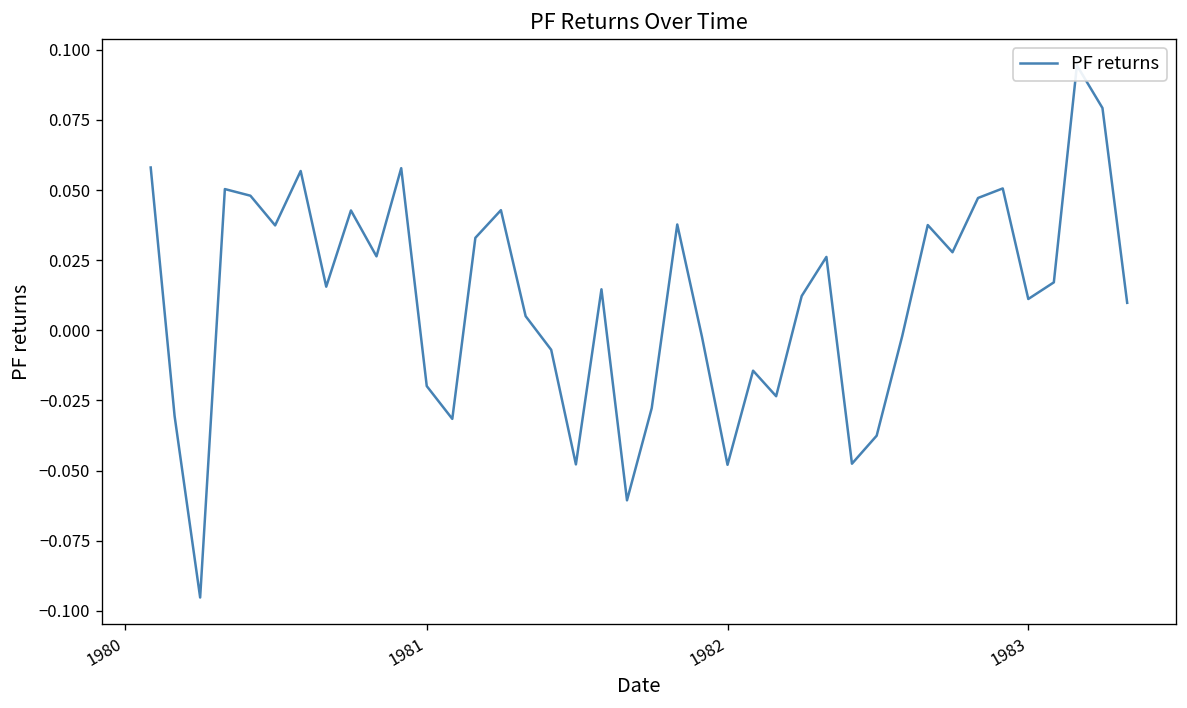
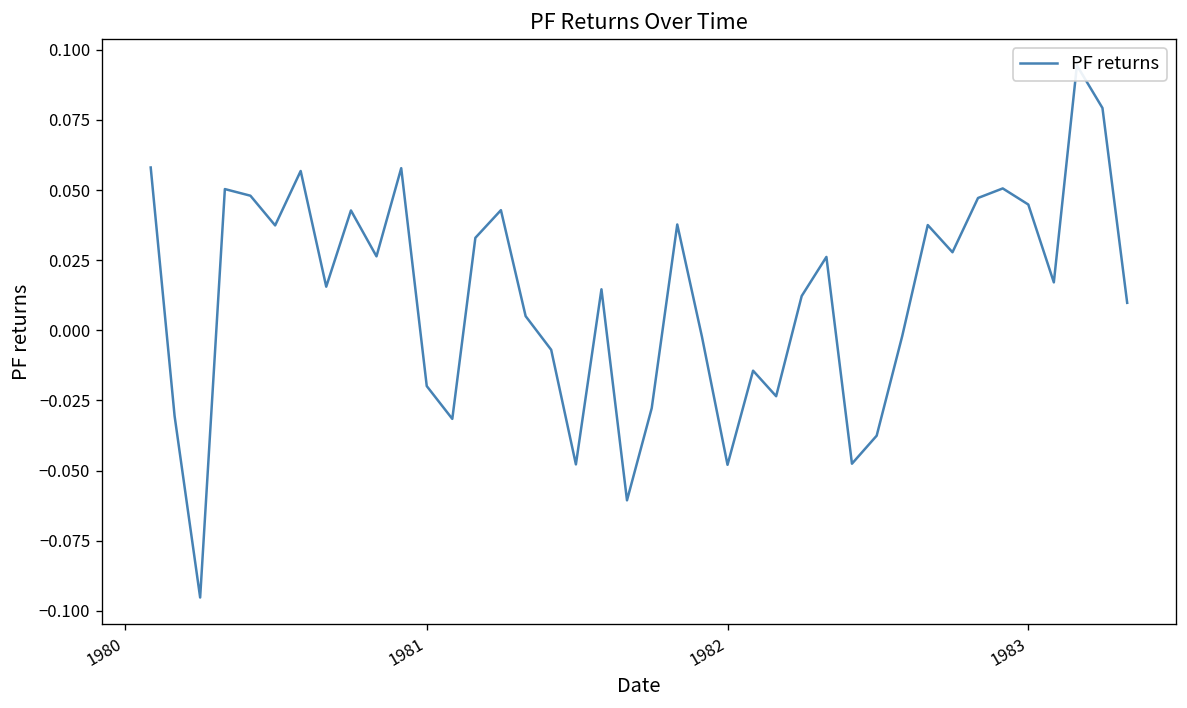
1983: 0.011 -> 0.045
